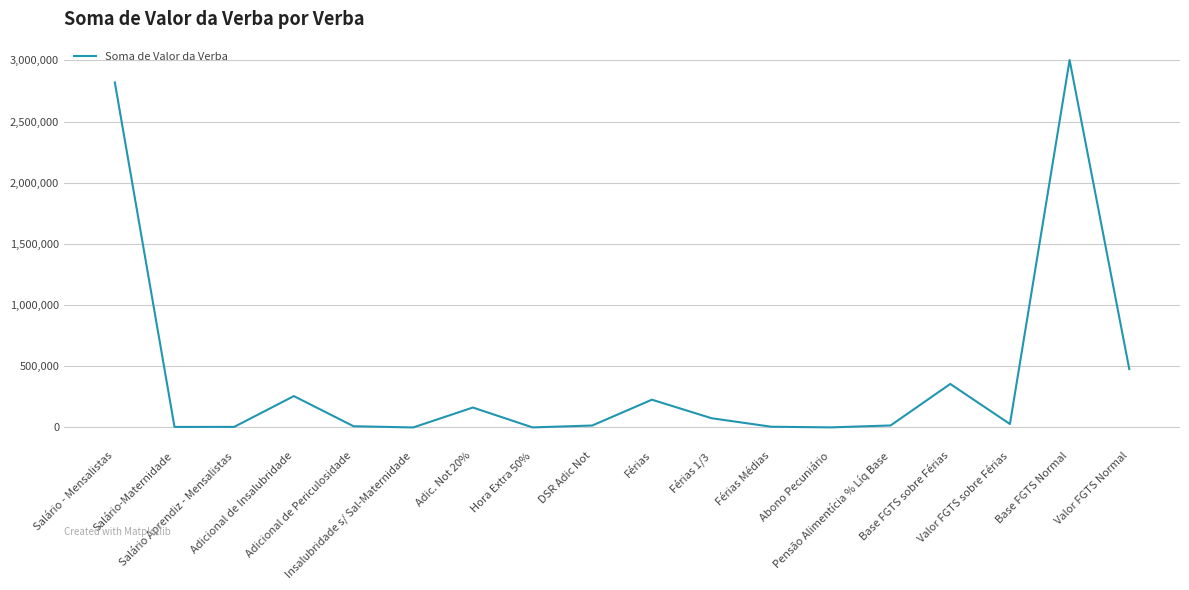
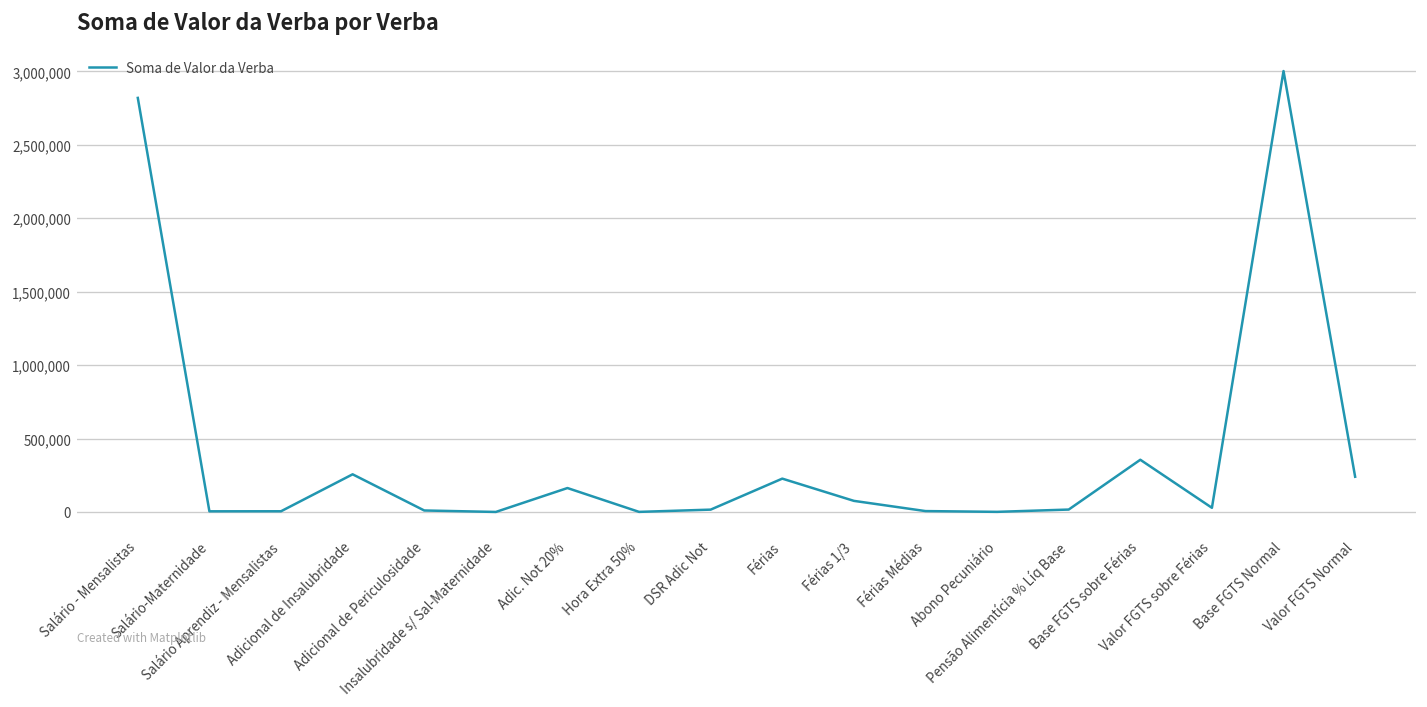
Valor FGTS Normal: 480,000 -> 240,000
